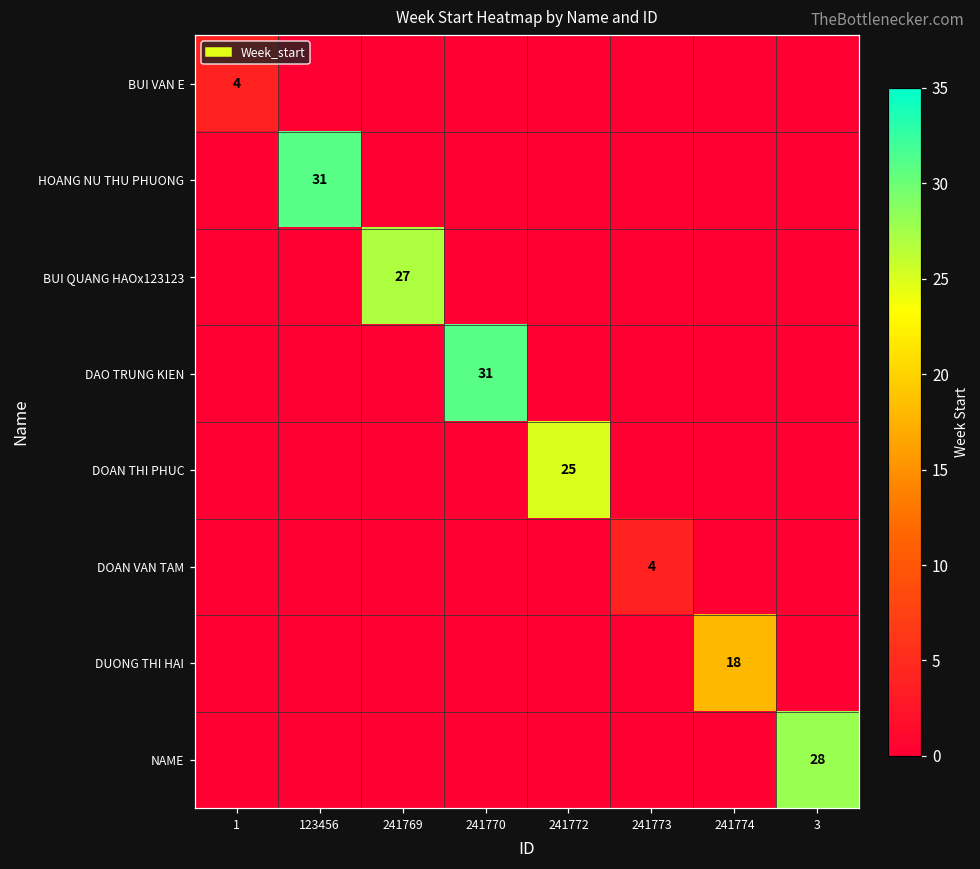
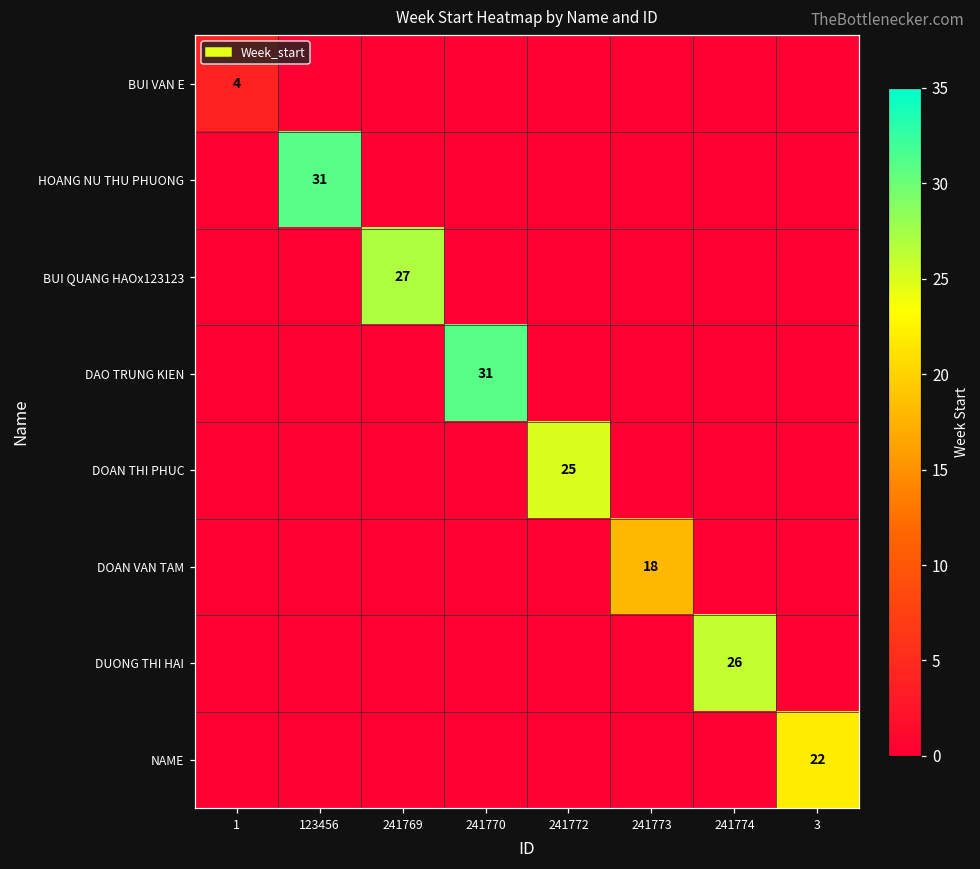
DOAN VAN TAM, 241773: 4 -> 18
DUONG THI HAI, 241774: 18 -> 26
NAME, 3: 28 -> 22
